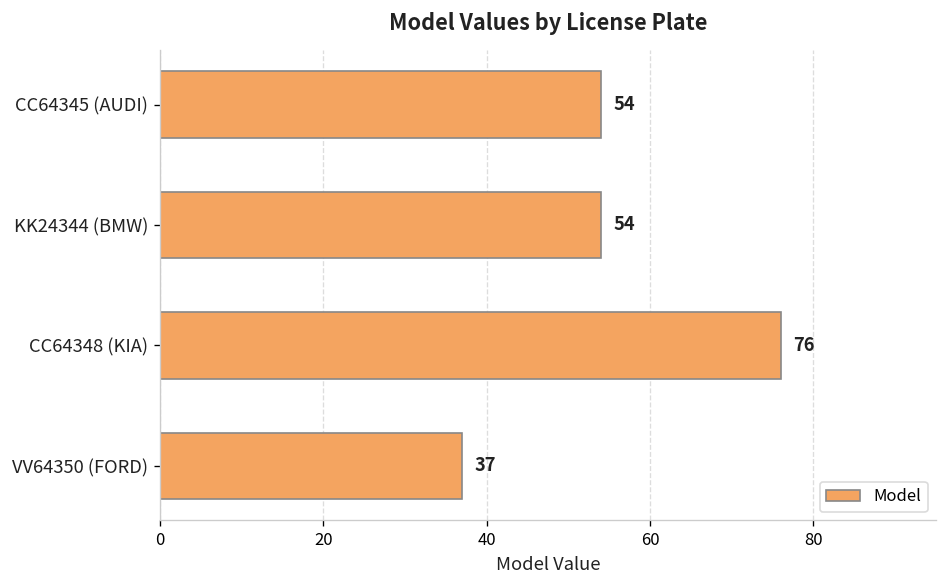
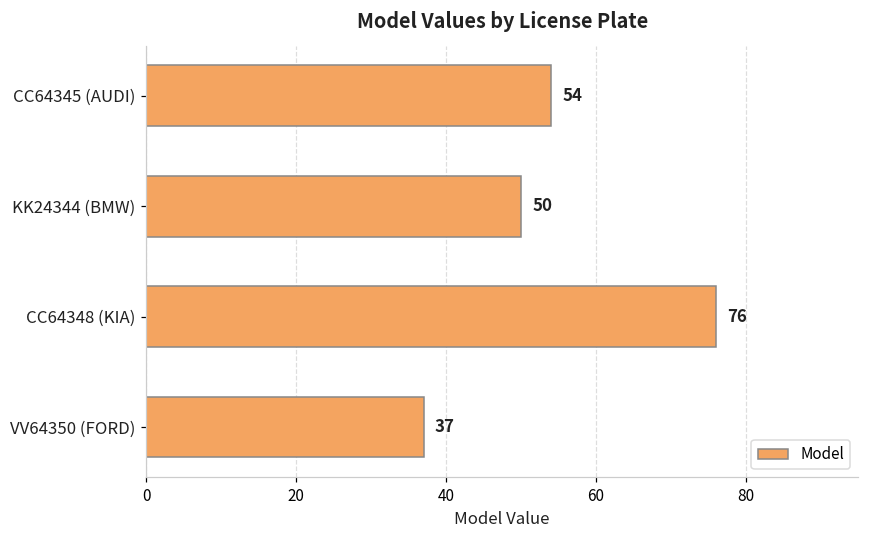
KK24344 (BMW): 54 -> 50
